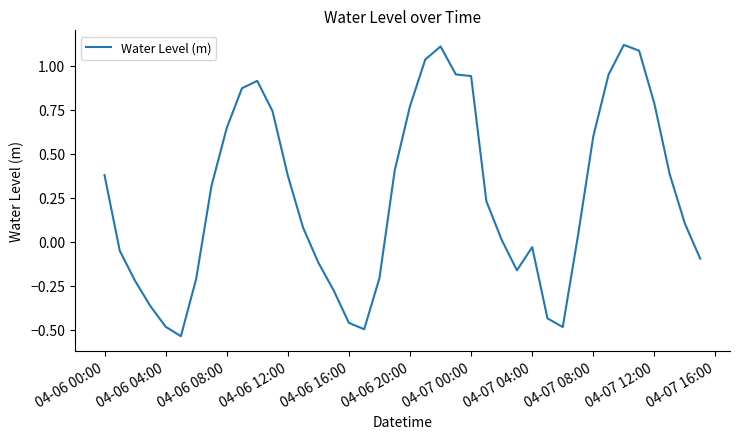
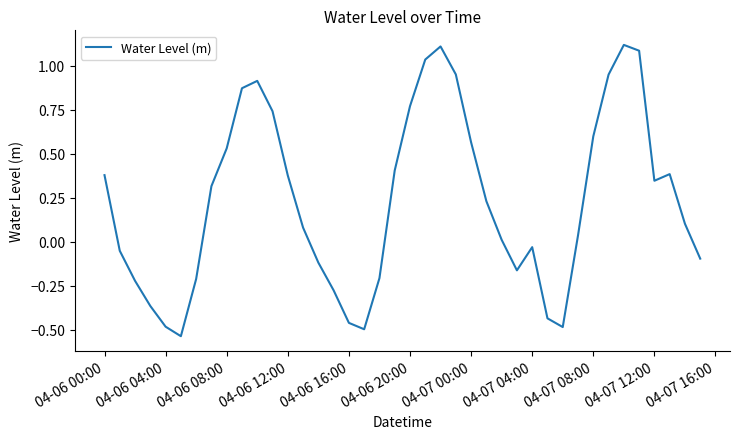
04-06 08:00: 0.65 -> 0.53
04-07 00:00: 0.94 -> 0.57
04-07 12:00: 0.79 -> 0.35
